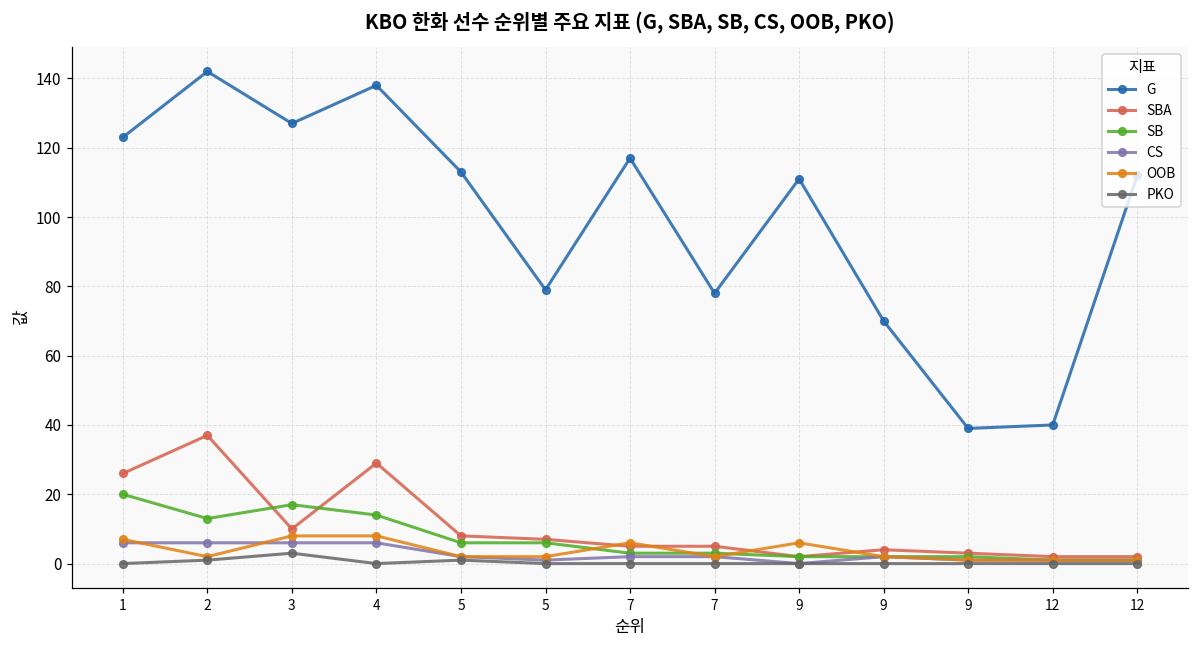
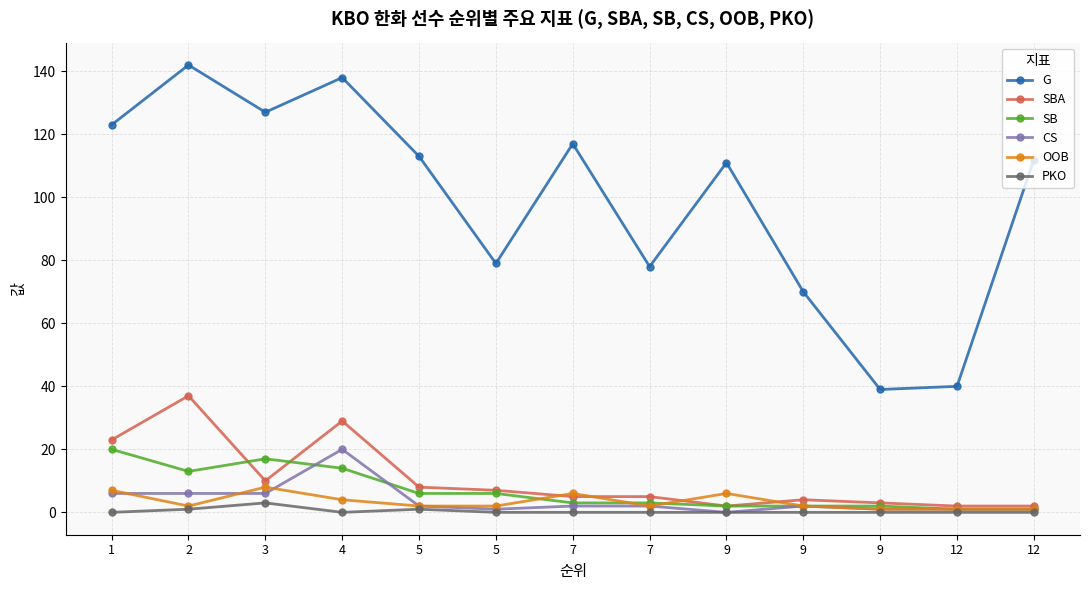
SBA, 1: 26 -> 23
CS, 4: 6 -> 20
OOB, 4: 8 -> 4
